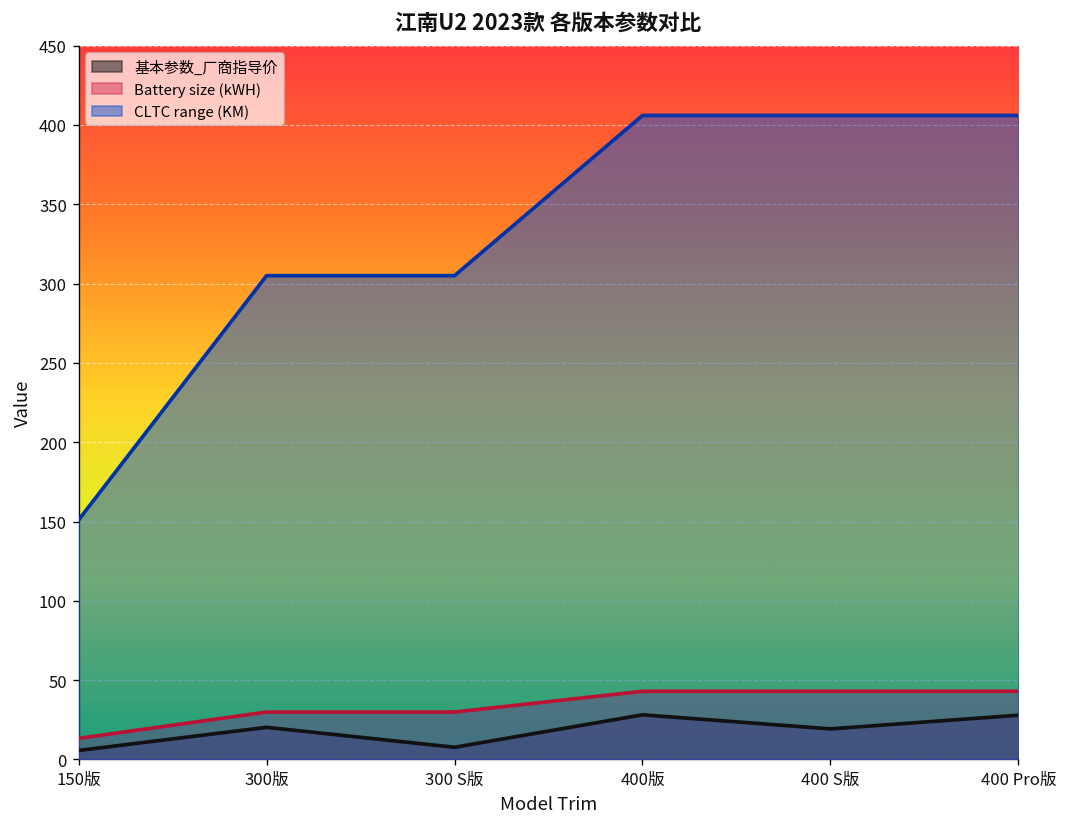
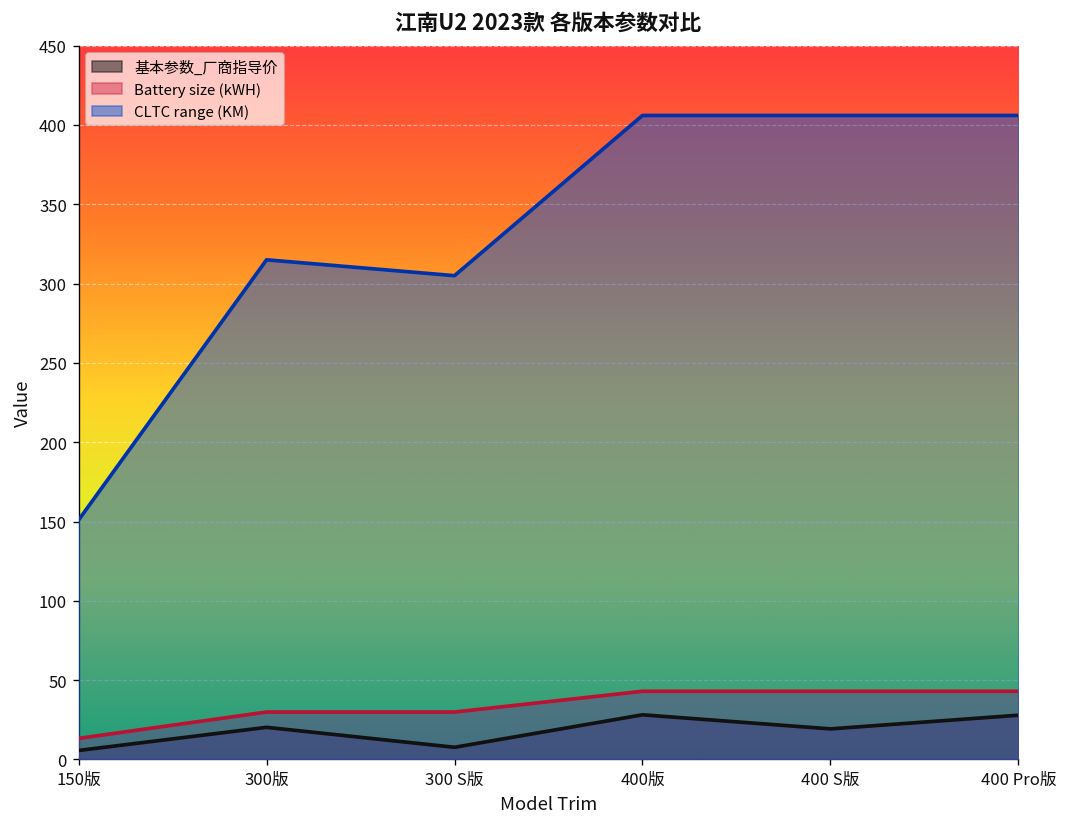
CLTC range (KM), 300版: 305 -> 315
